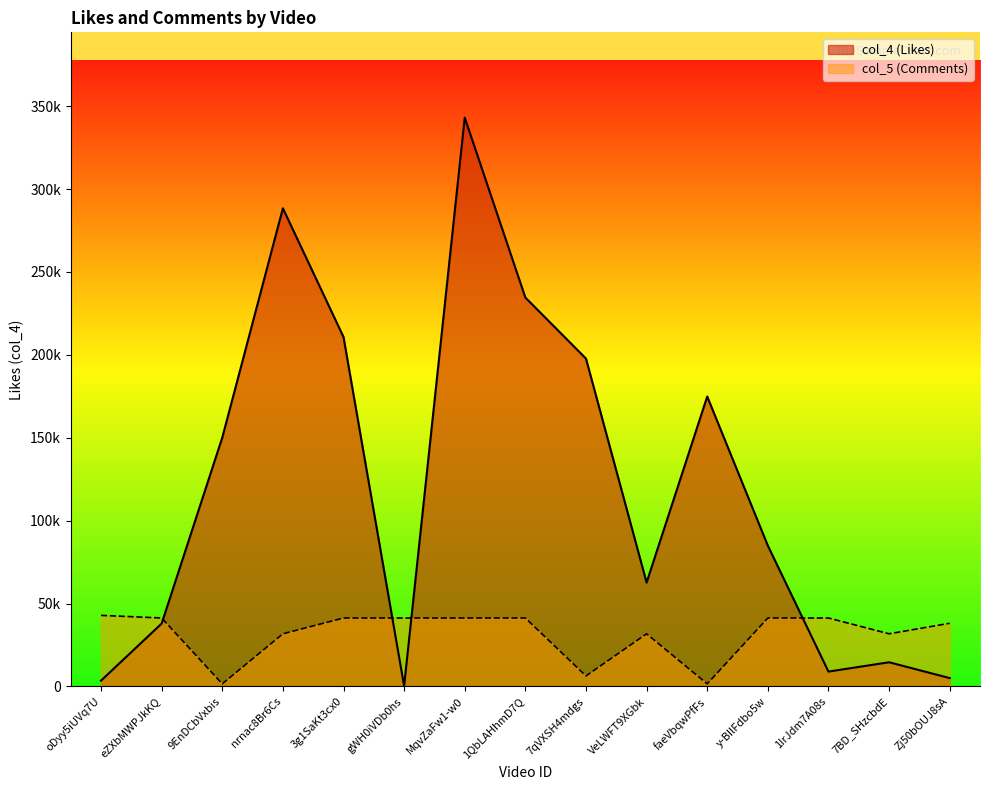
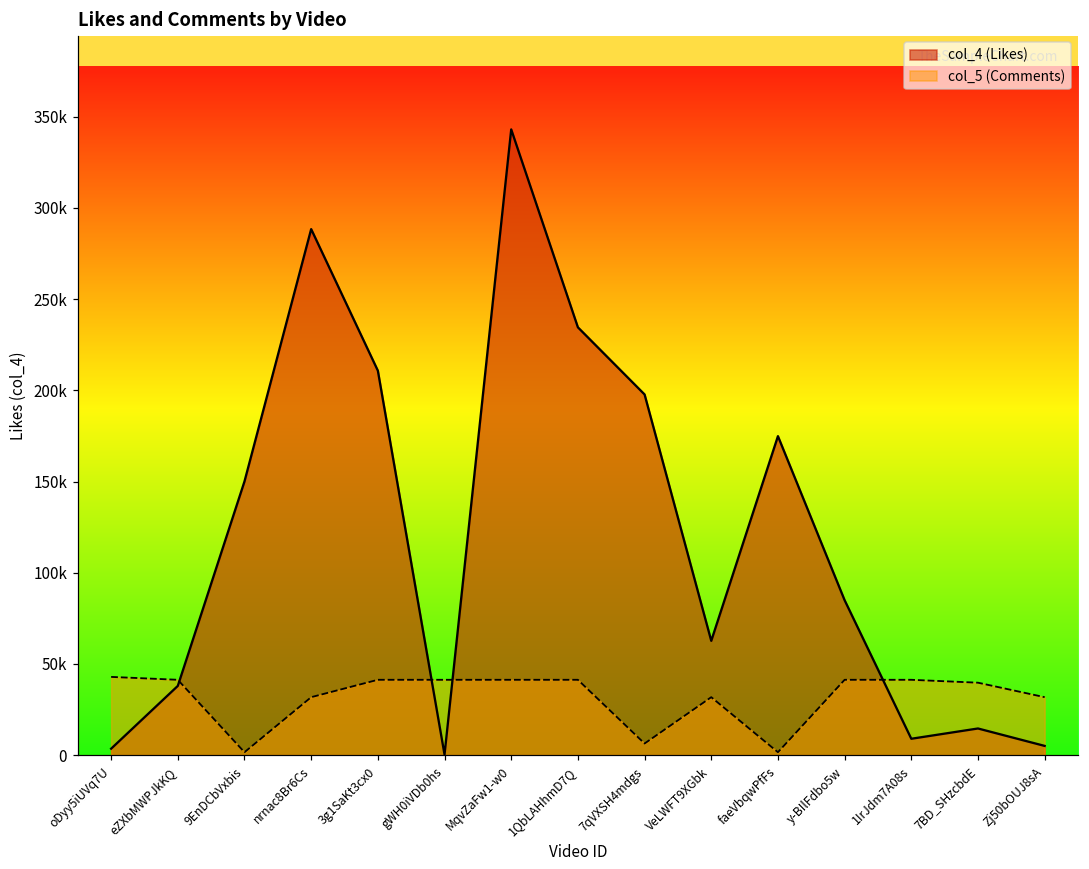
col_5 (Comments), 7BD_SHzcbdE: 32000 -> 40000
col_5 (Comments), Zj50bOUJ8sA: 38000 -> 32000
